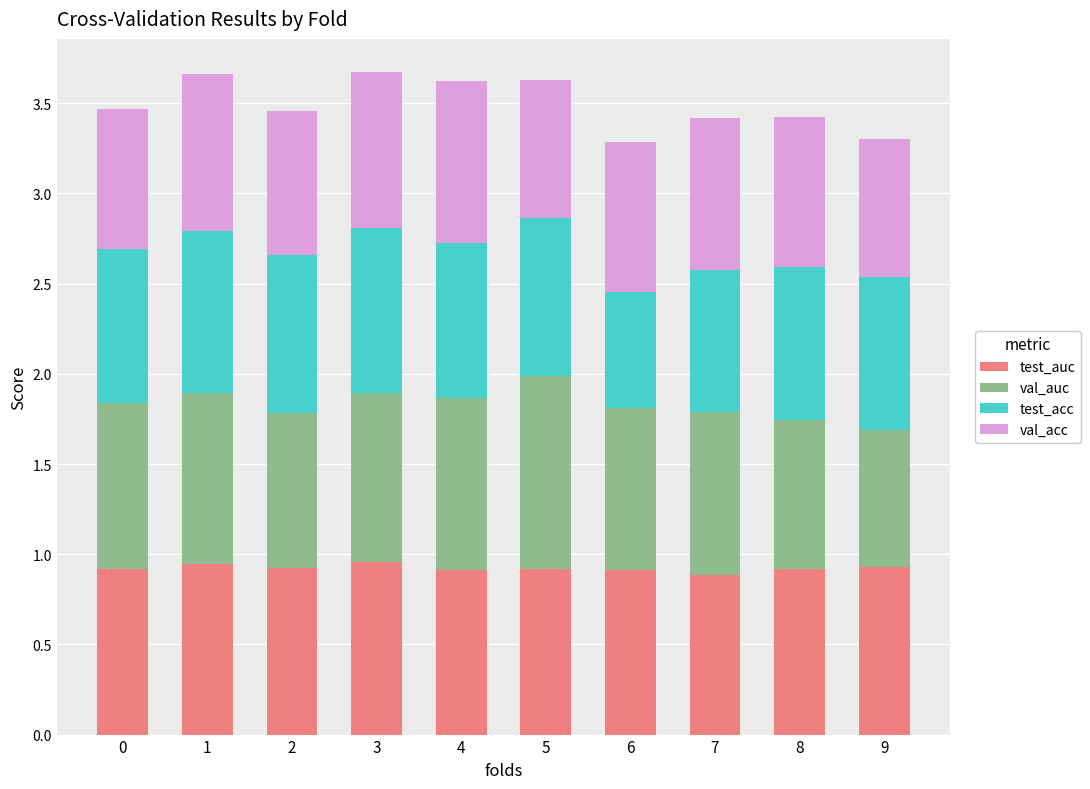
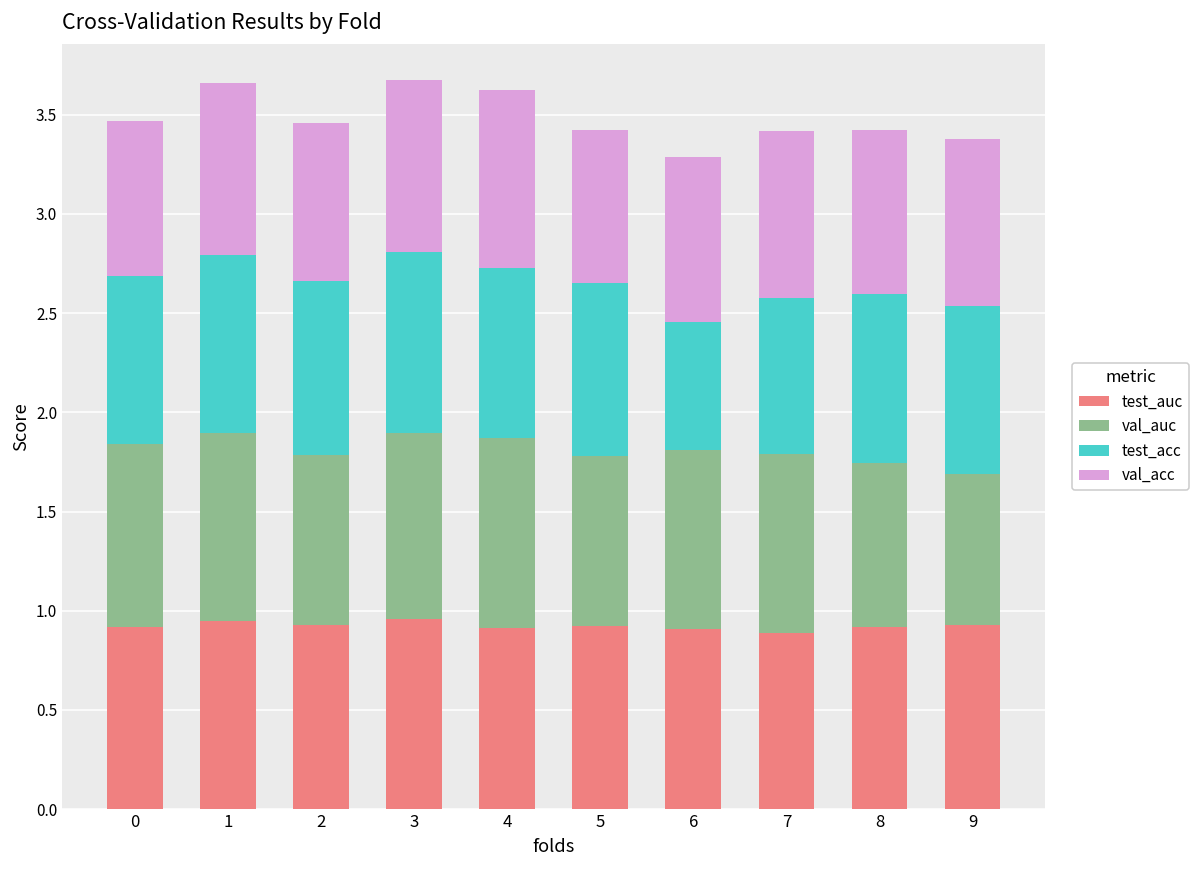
val_auc, 5: 1.07 -> 0.86
val_acc, 9: 0.77 -> 0.84
